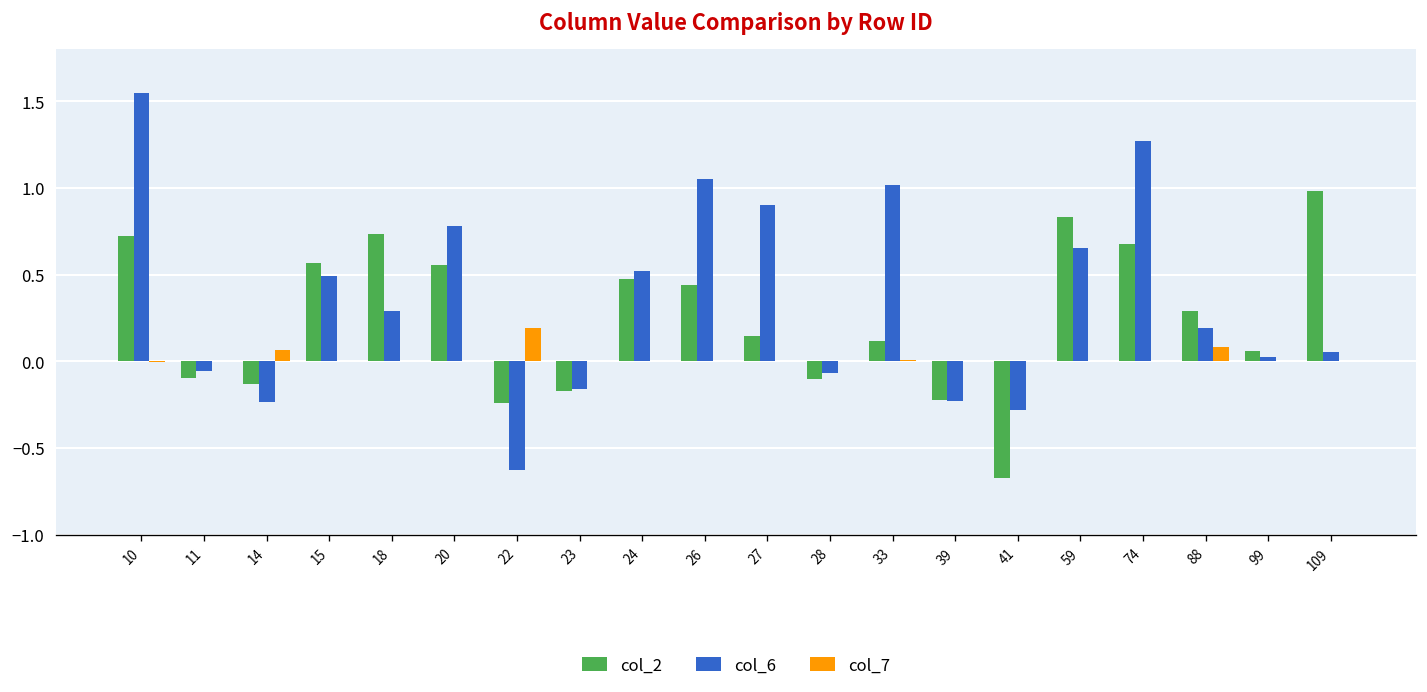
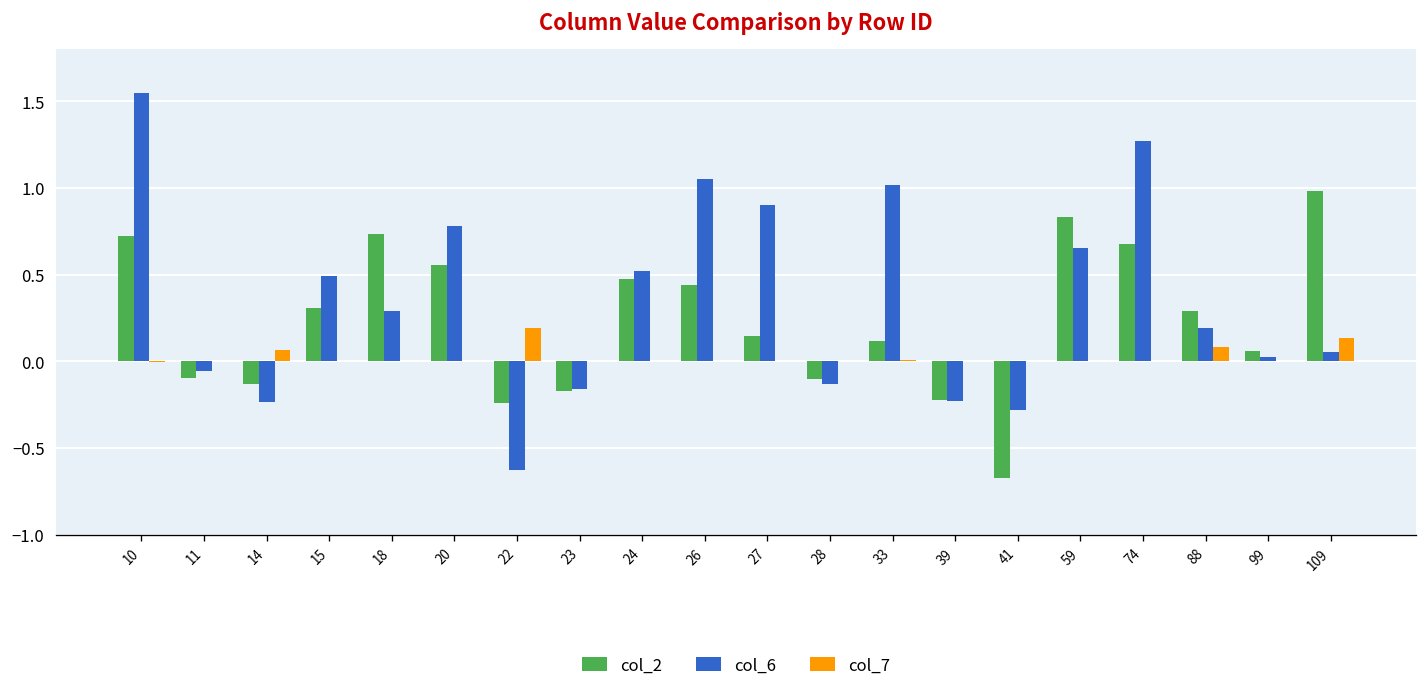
col_2, 15: 0.57 -> 0.31
col_6, 28: -0.07 -> -0.13
col_7, 109: 0.00 -> 0.13
